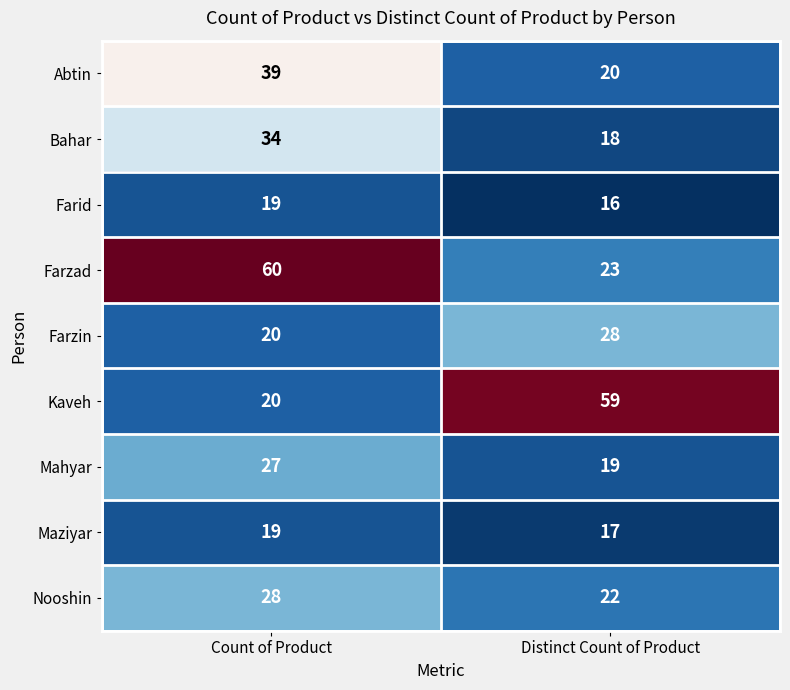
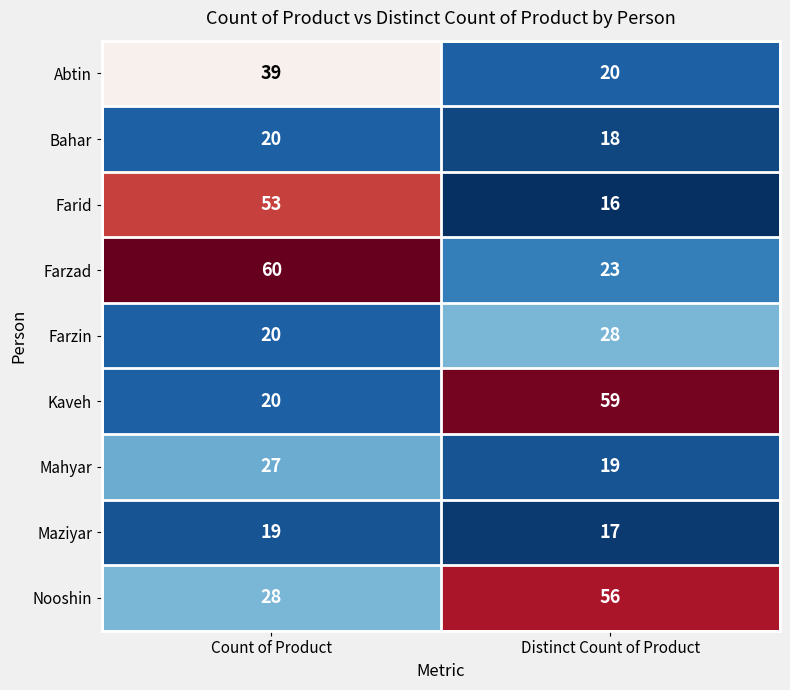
Bahar, Count of Product: 34 -> 20
Farid, Count of Product: 19 -> 53
Nooshin, Distinct Count of Product: 22 -> 56
